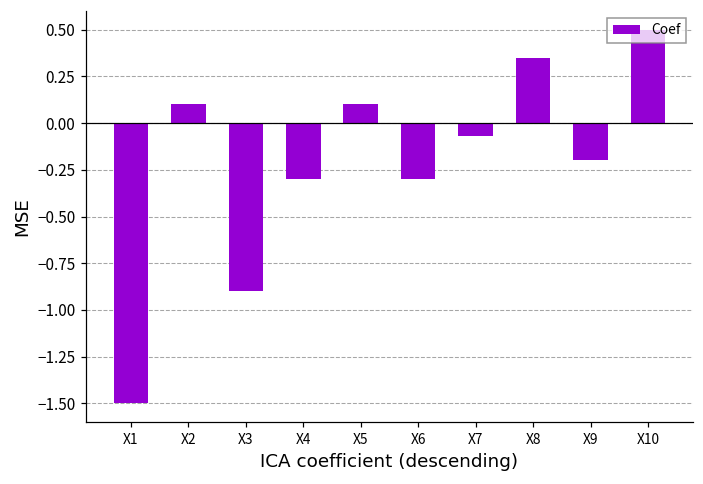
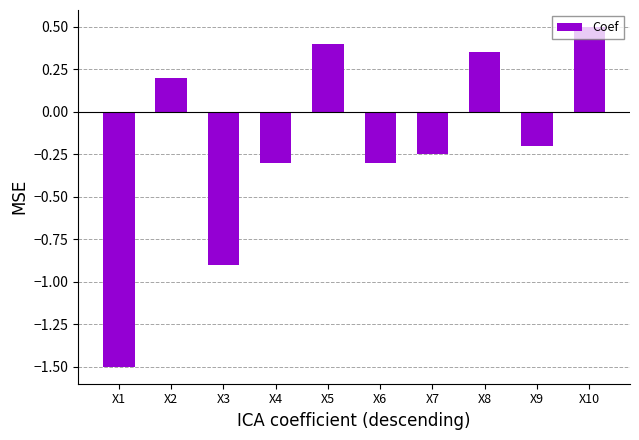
X2: 0.1 -> 0.2
X5: 0.1 -> 0.4
X7: -0.07 -> -0.25
